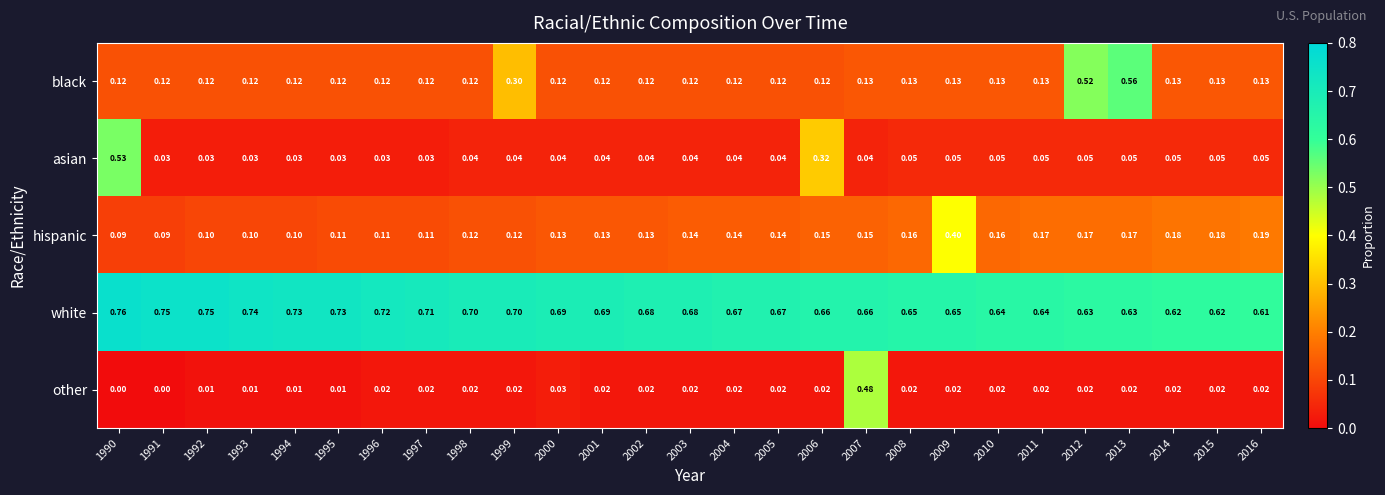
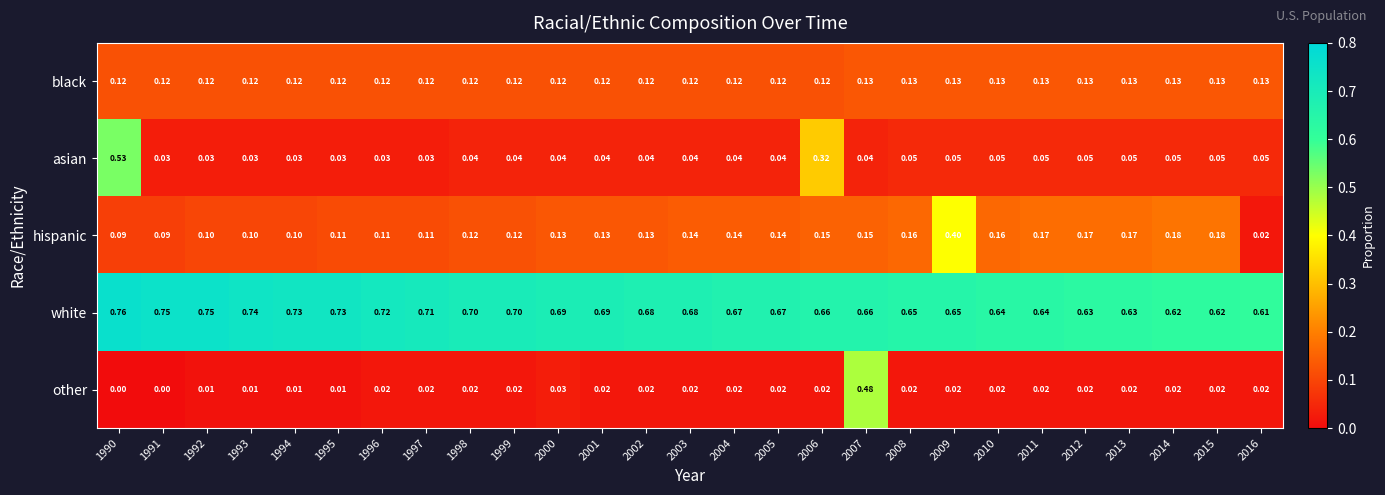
black, 1999: 0.30 -> 0.12
black, 2012: 0.52 -> 0.13
black, 2013: 0.56 -> 0.13
hispanic, 2016: 0.19 -> 0.02
